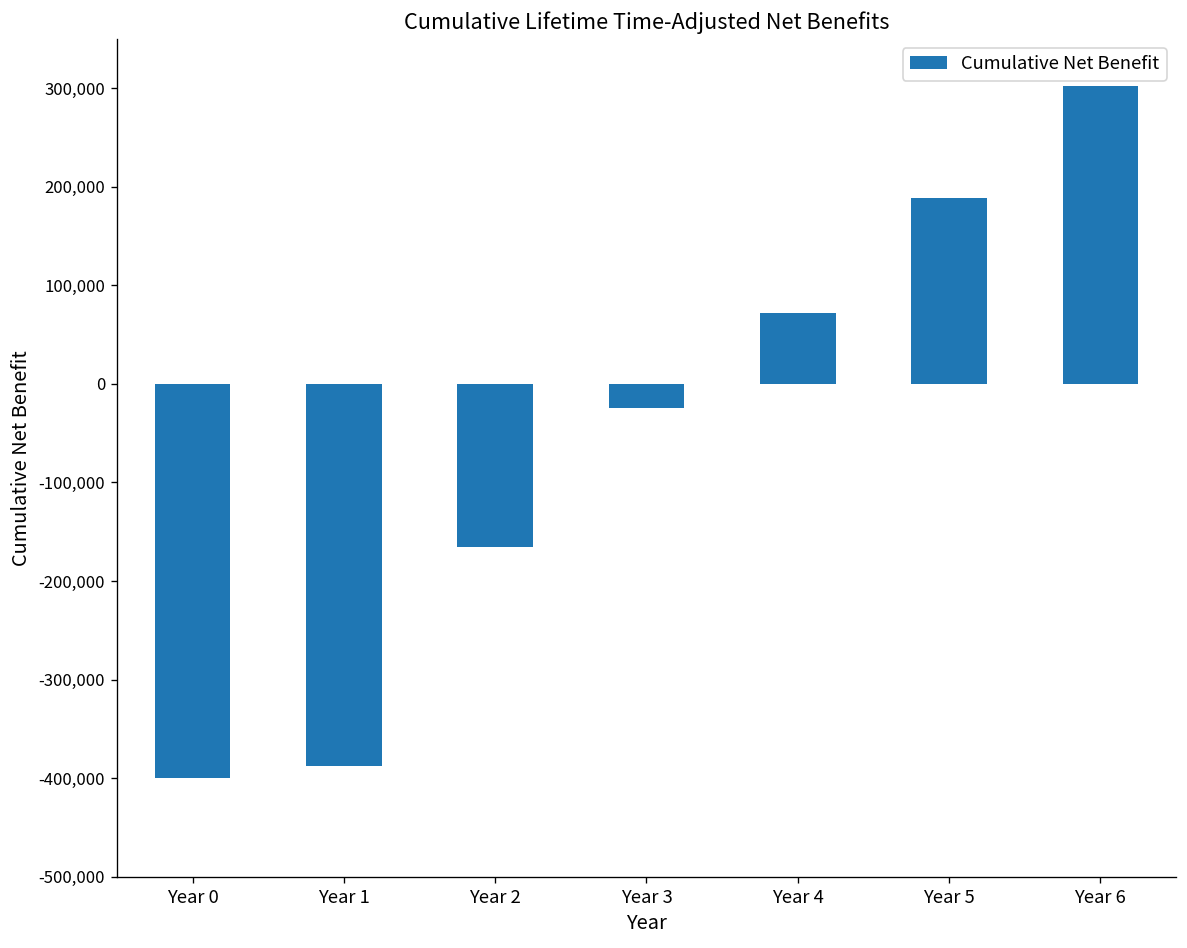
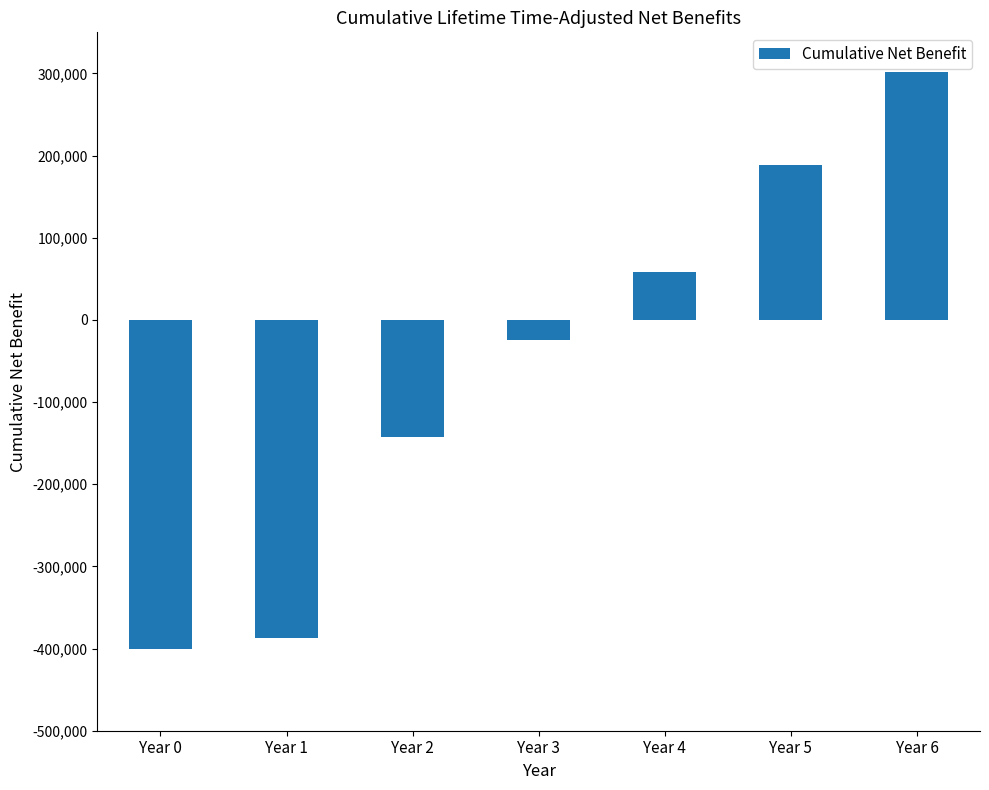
Year 2: -170,000 -> -140,000
Year 4: 70,000 -> 60,000
